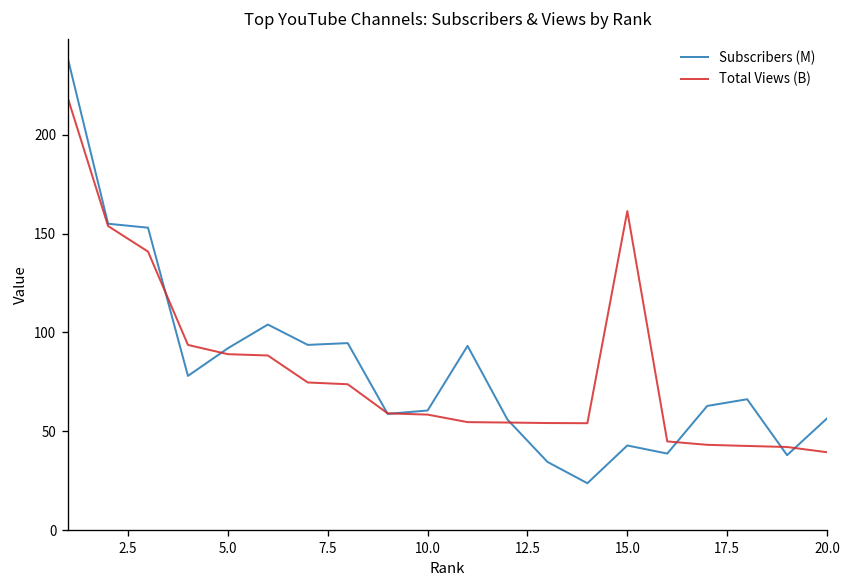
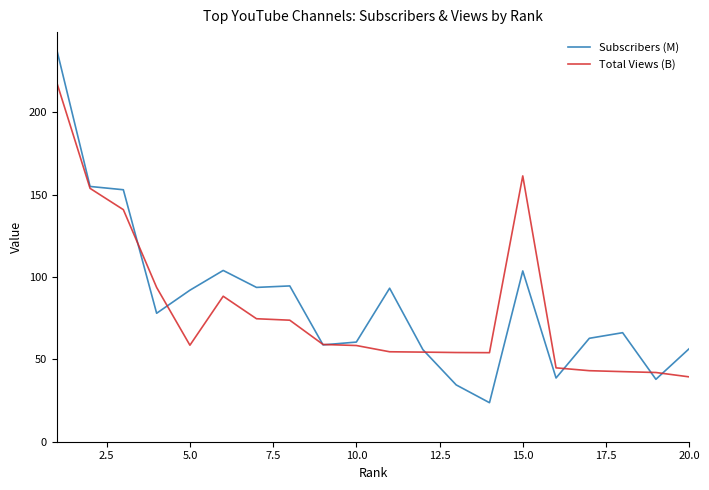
Total Views (B), 5.0: 89 -> 59
Subscribers (M), 15.0: 43 -> 104
